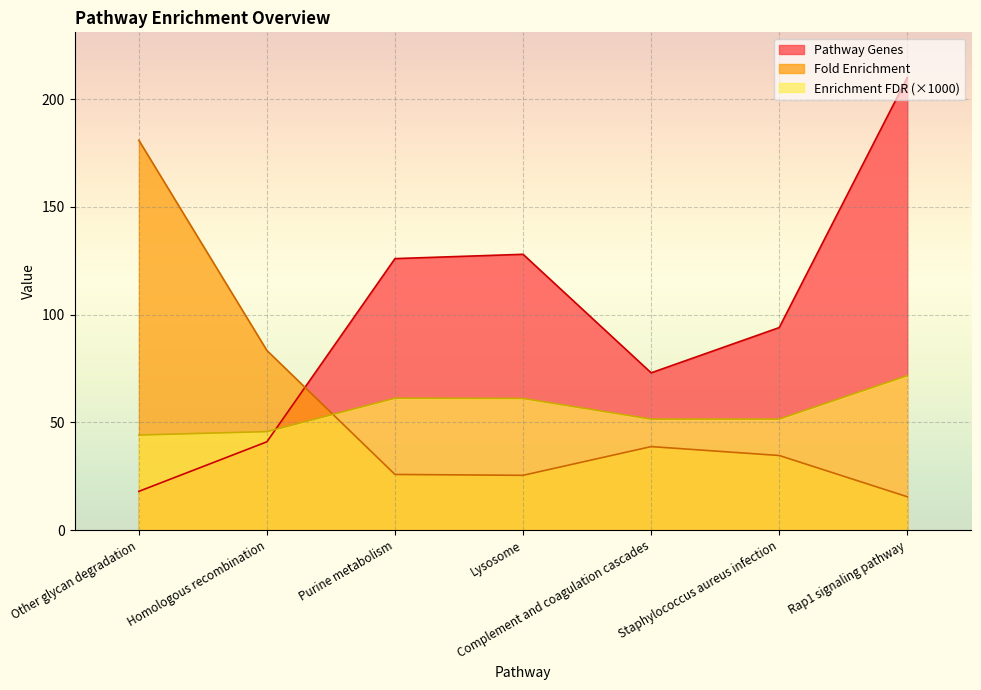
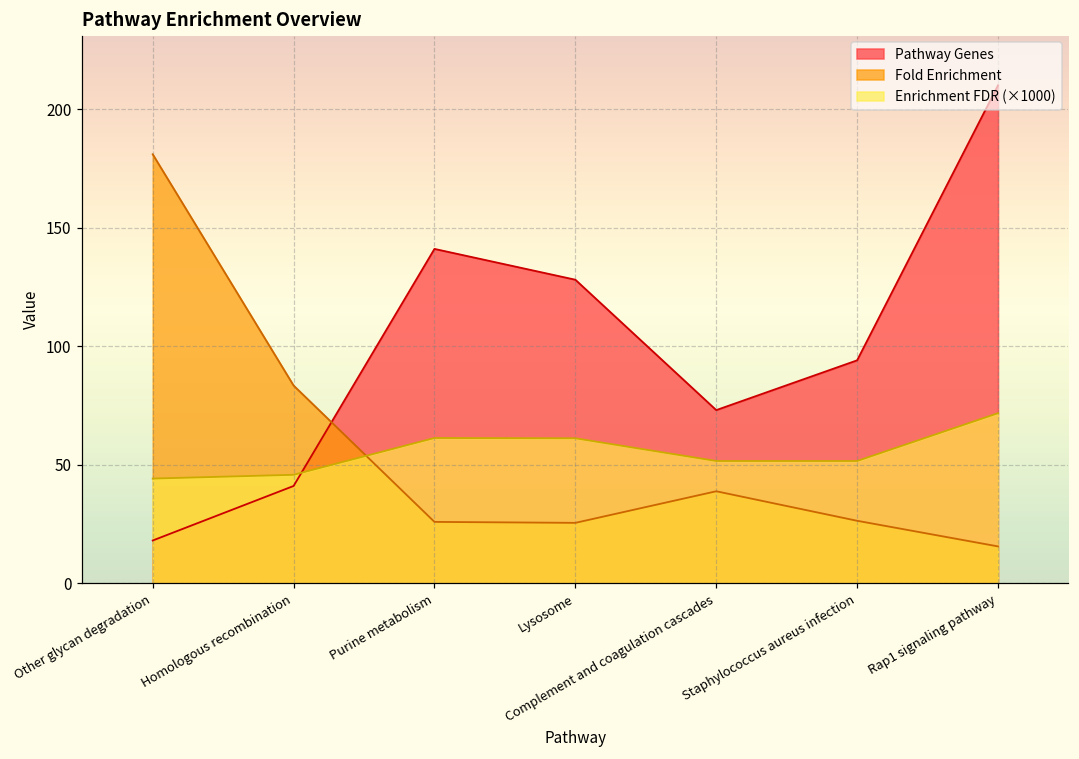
Pathway Genes, Purine metabolism: 126 -> 141
Fold Enrichment, Staphylococcus aureus infection: 35 -> 26
